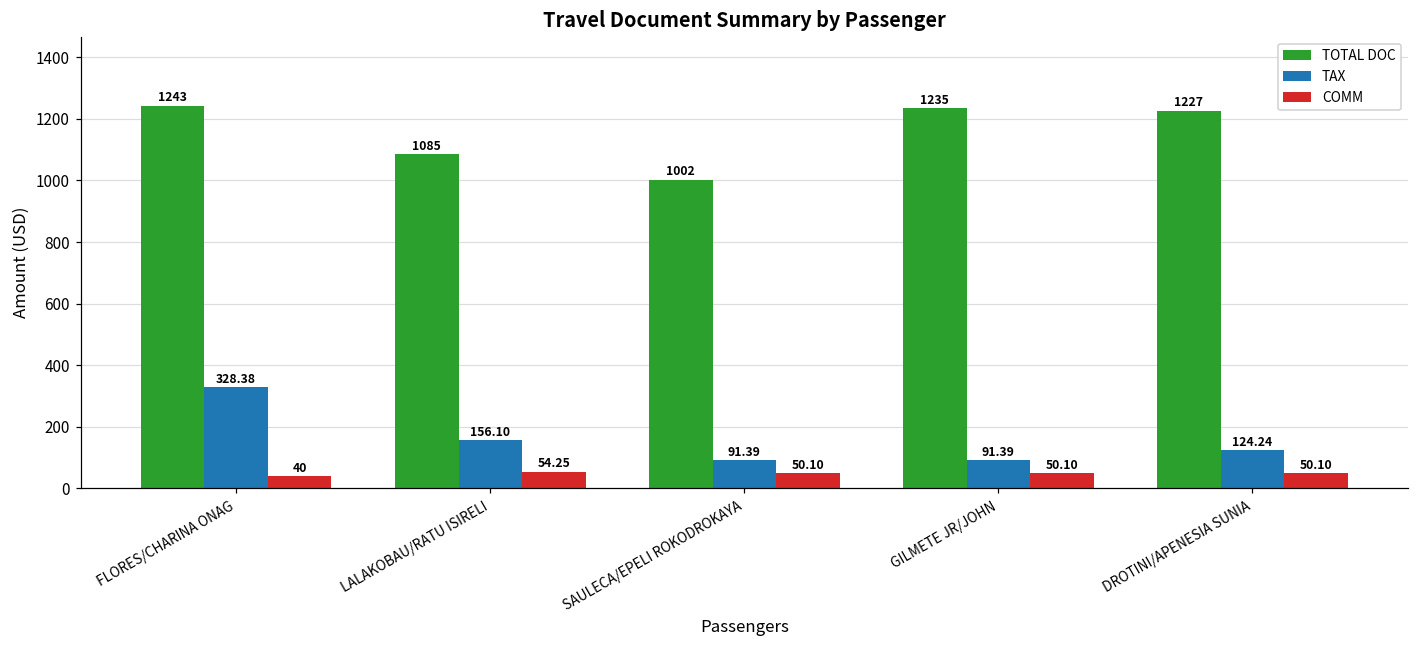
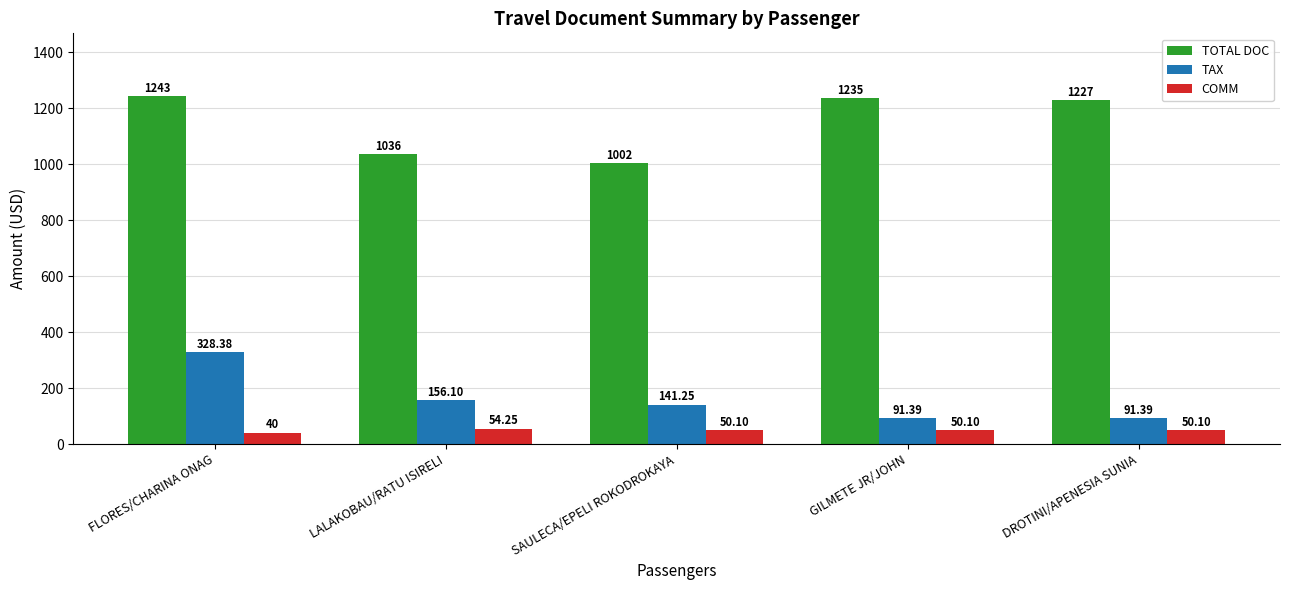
TOTAL DOC, LALAKOBAU/RATU ISIRELI: 1085 -> 1036
TAX, SAULECA/EPELI ROKODROKAYA: 91.39 -> 141.25
TAX, DROTINI/APENESIA SUNIA: 124.24 -> 91.39
